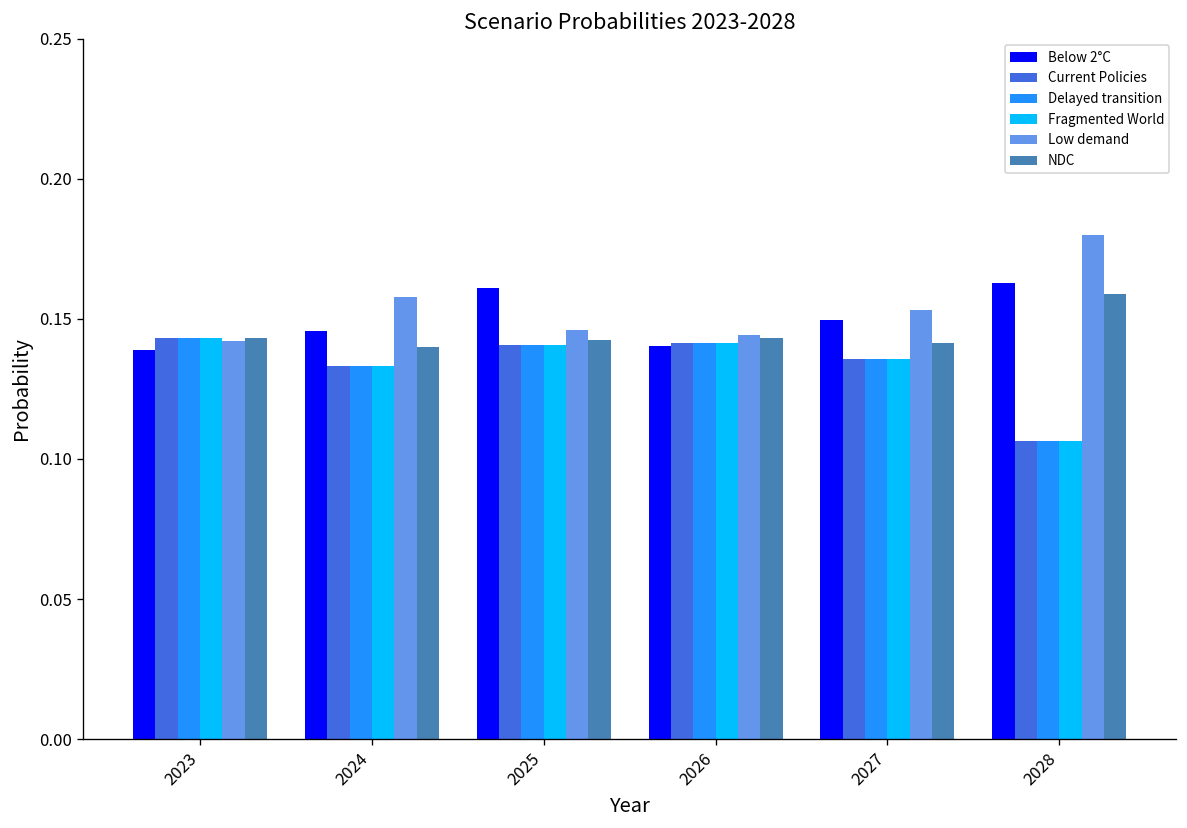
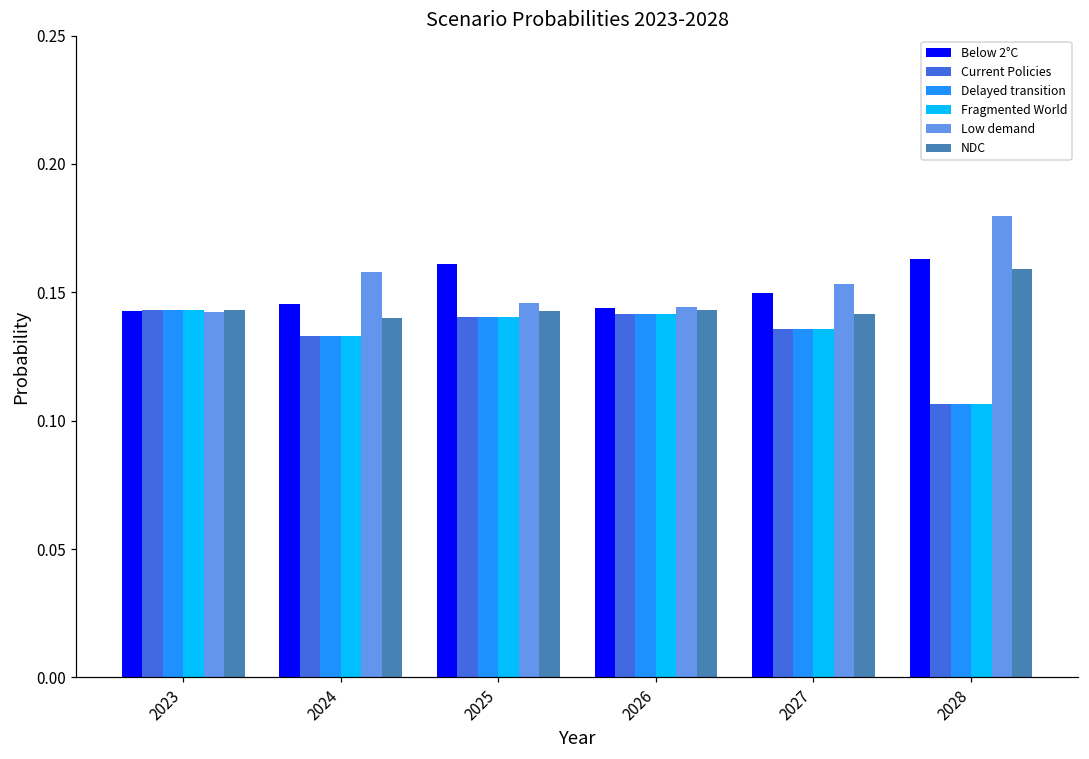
Below 2°C, 2023: 0.139 -> 0.143
Below 2°C, 2026: 0.140 -> 0.144
